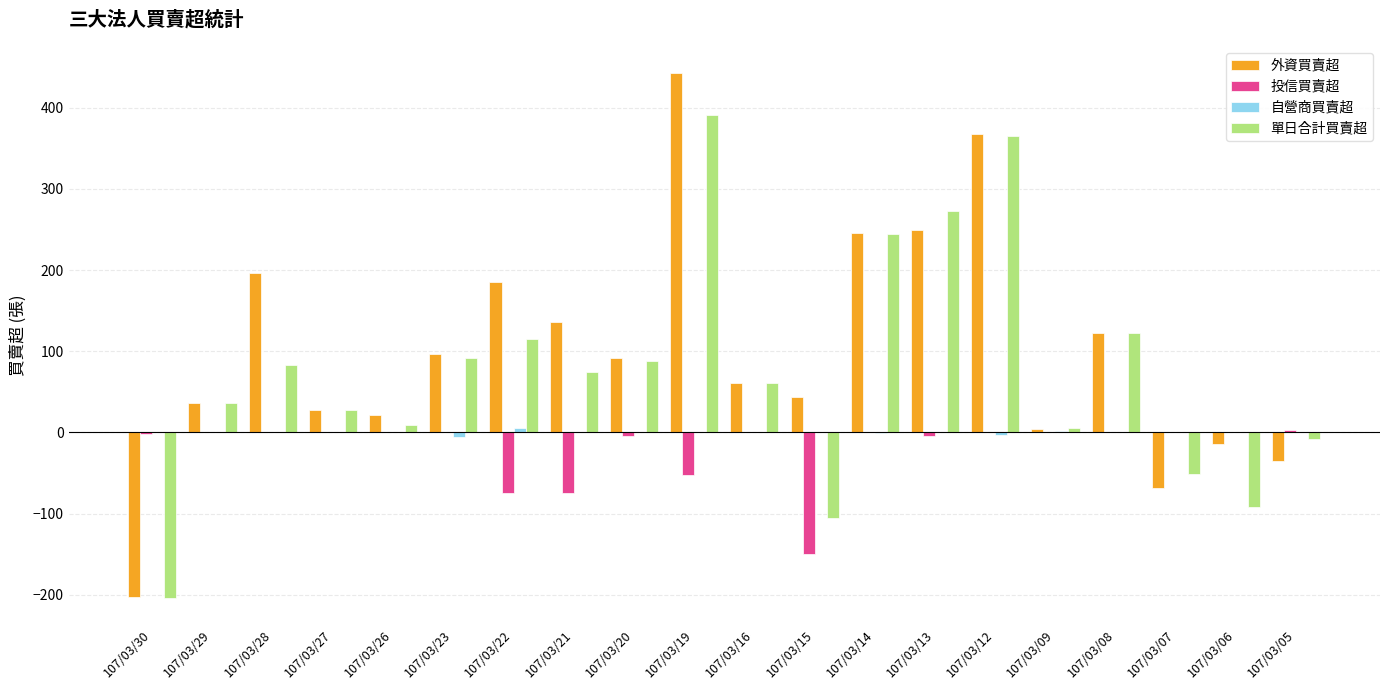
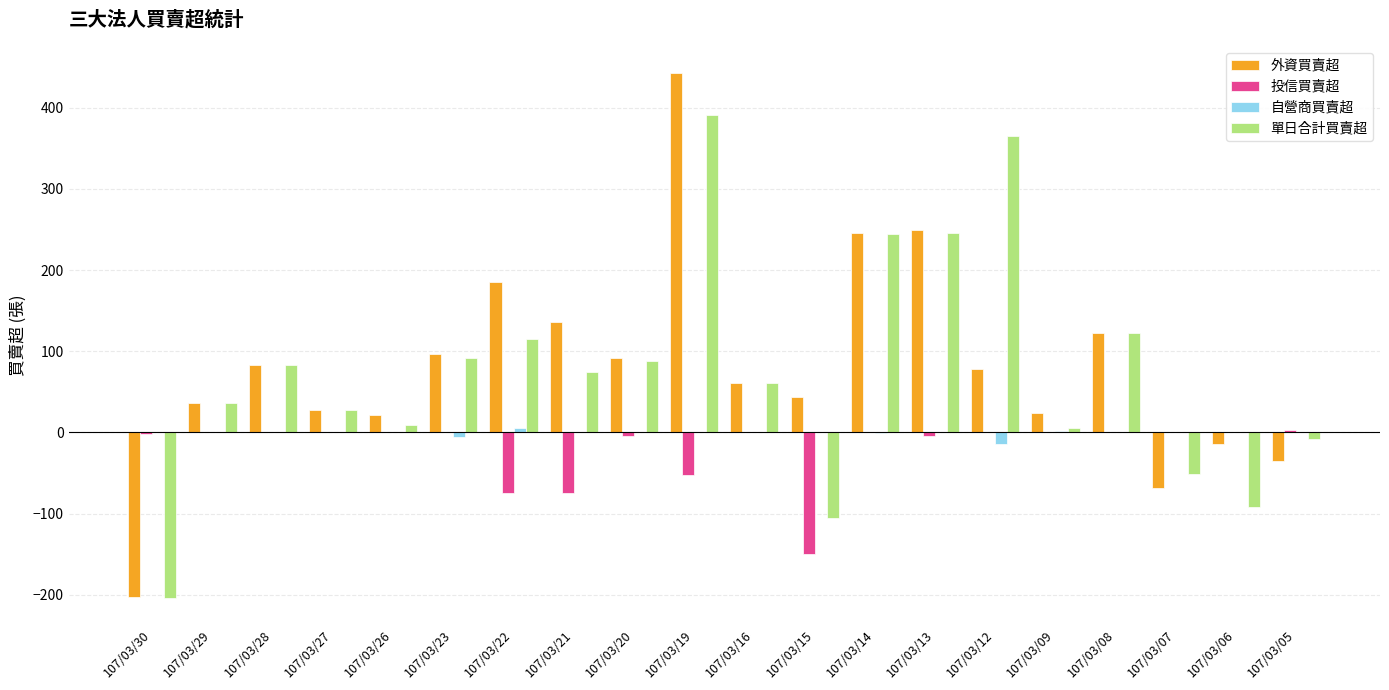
外資買賣超, 107/03/28: 200 -> 80
單日合計買賣超, 107/03/13: 270 -> 250
外資買賣超, 107/03/12: 370 -> 80
自營商買賣超, 107/03/12: 0 -> -10
外資買賣超, 107/03/09: 0 -> 20
